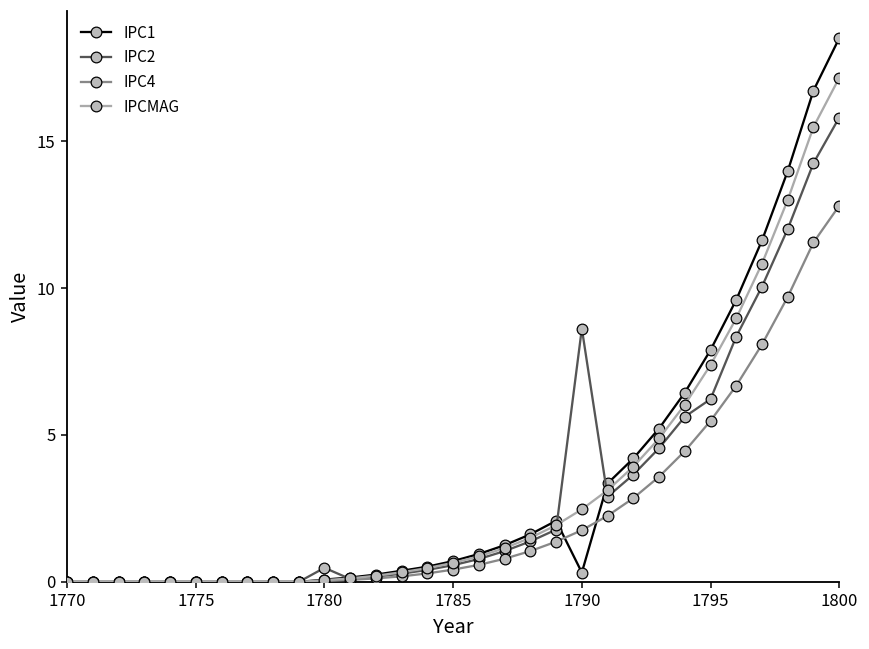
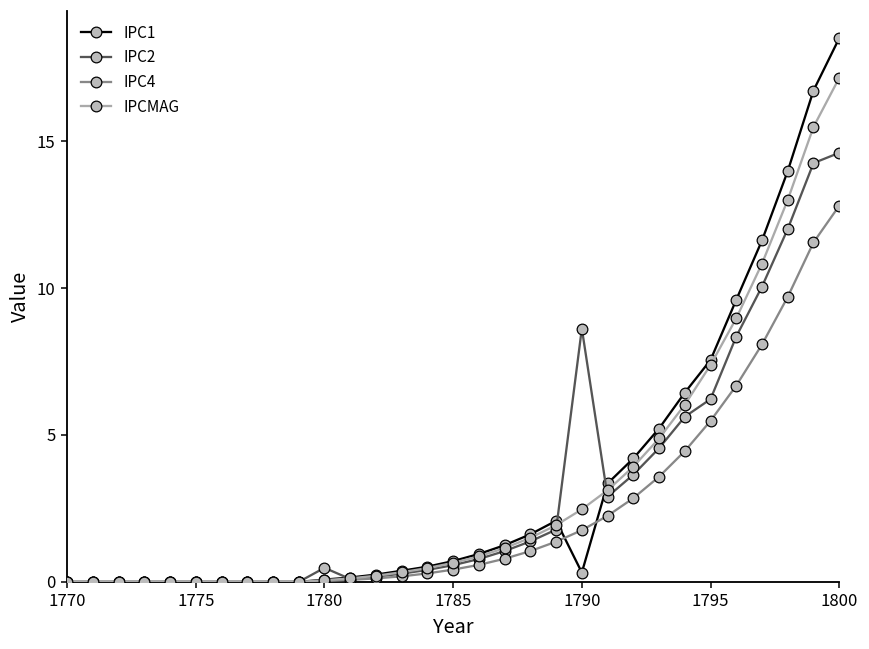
IPC1, 1795: 7.9 -> 7.6
IPC2, 1800: 15.8 -> 14.6
